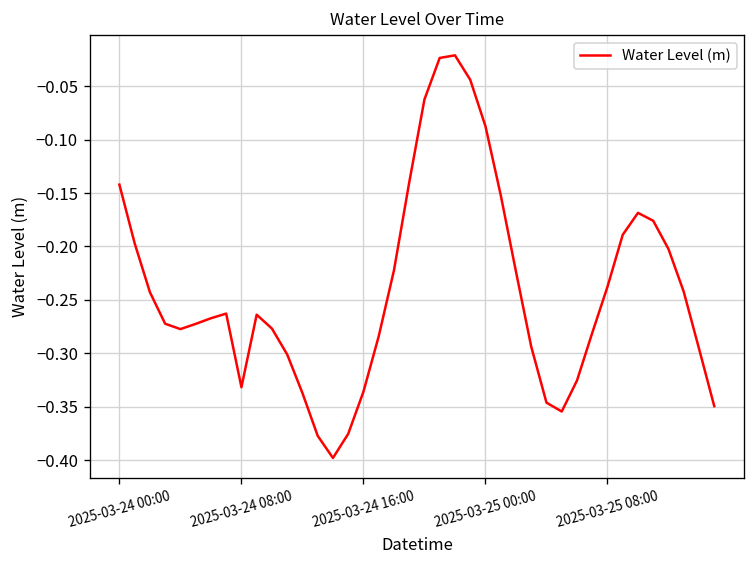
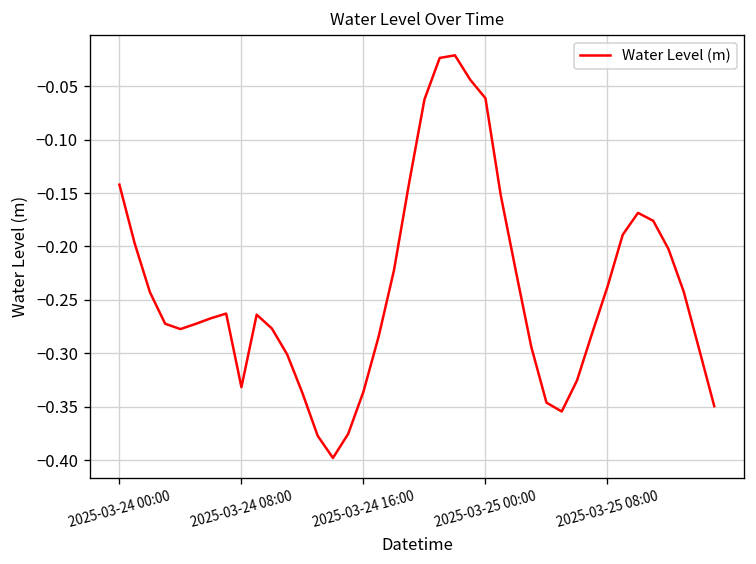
2025-03-25 00:00: -0.09 -> -0.06
